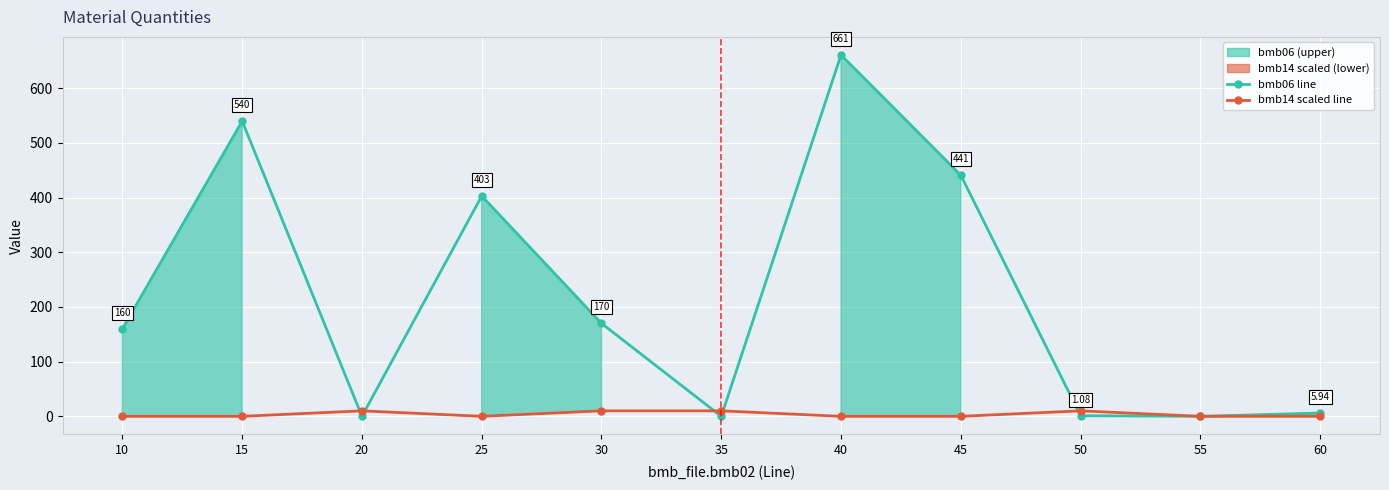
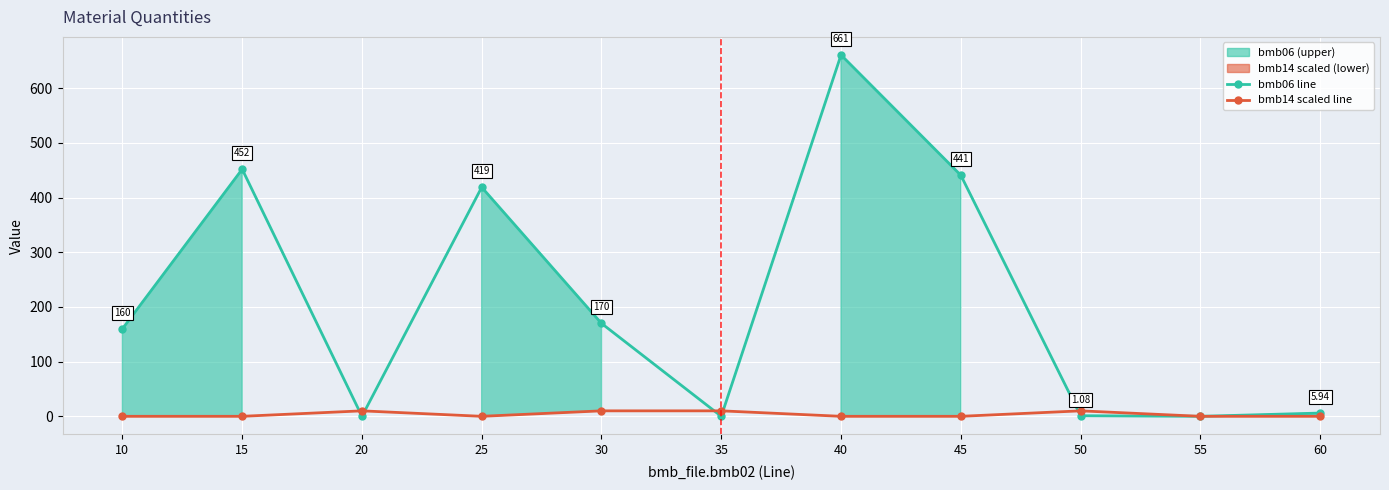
bmb06 line, 15: 540 -> 452
bmb06 line, 25: 403 -> 419
